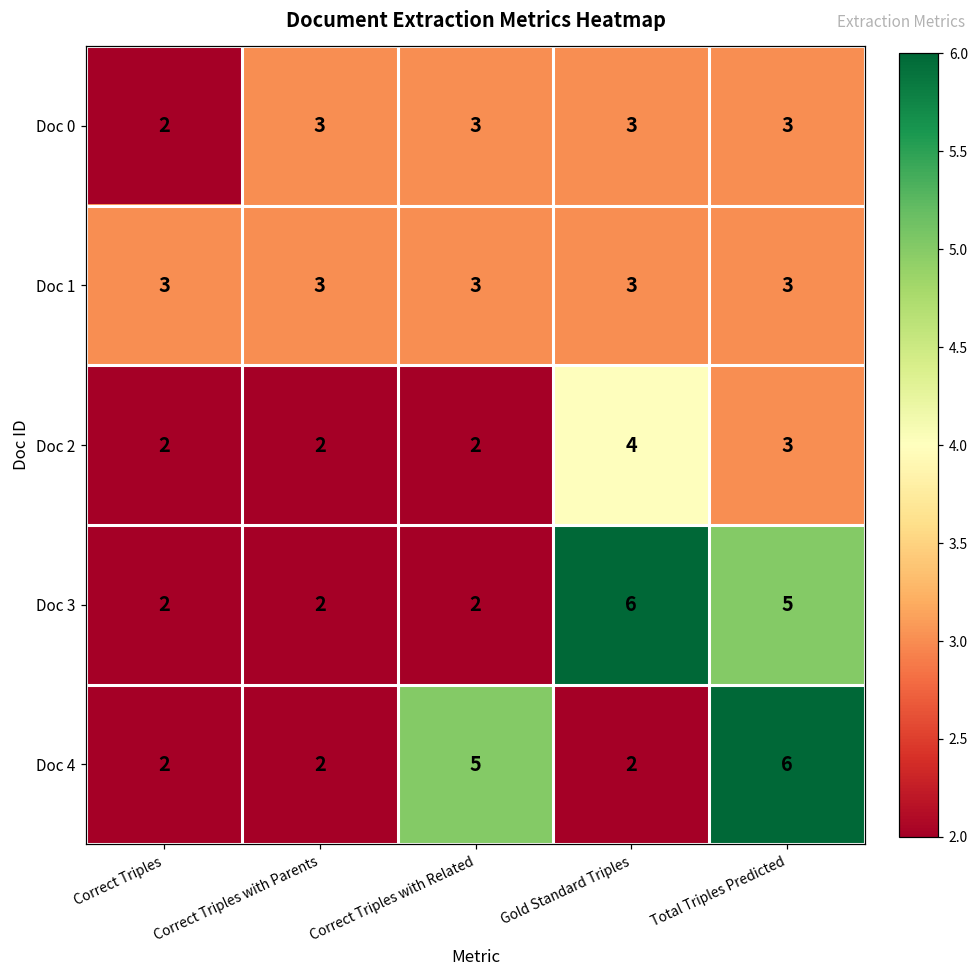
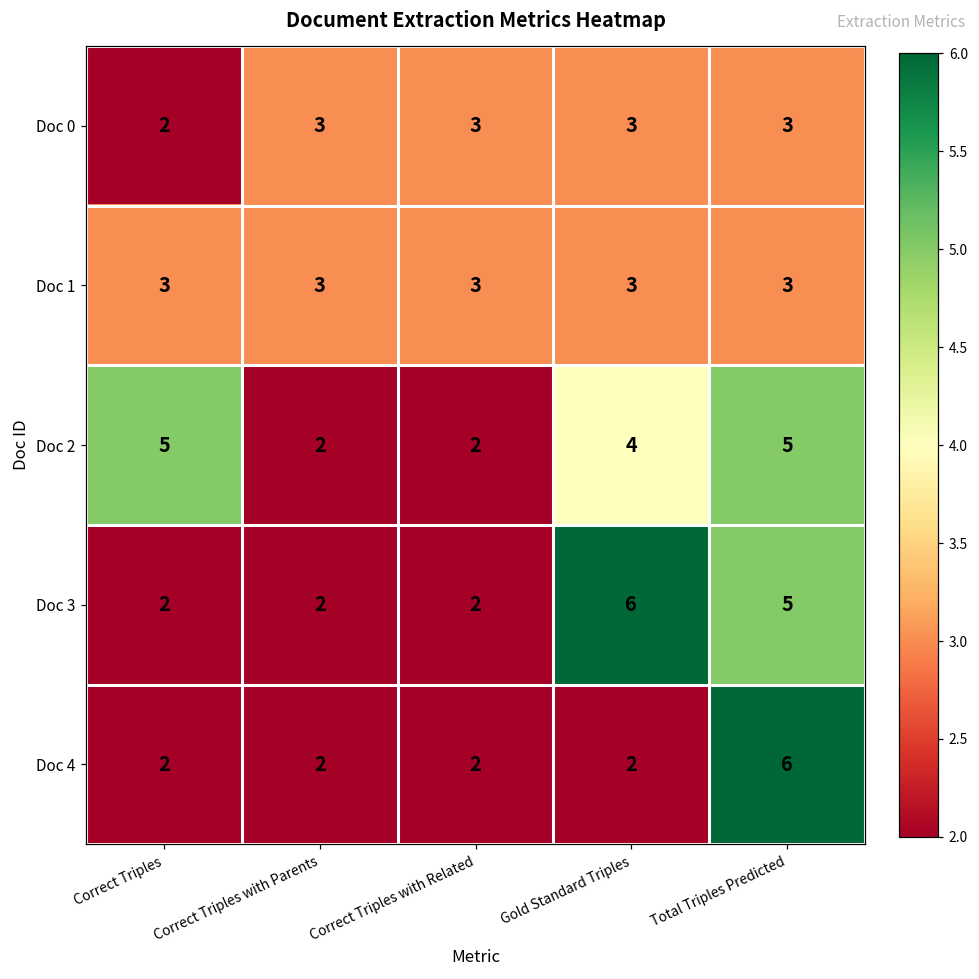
Doc 2, Correct Triples: 2 -> 5
Doc 2, Total Triples Predicted: 3 -> 5
Doc 4, Correct Triples with Related: 5 -> 2
